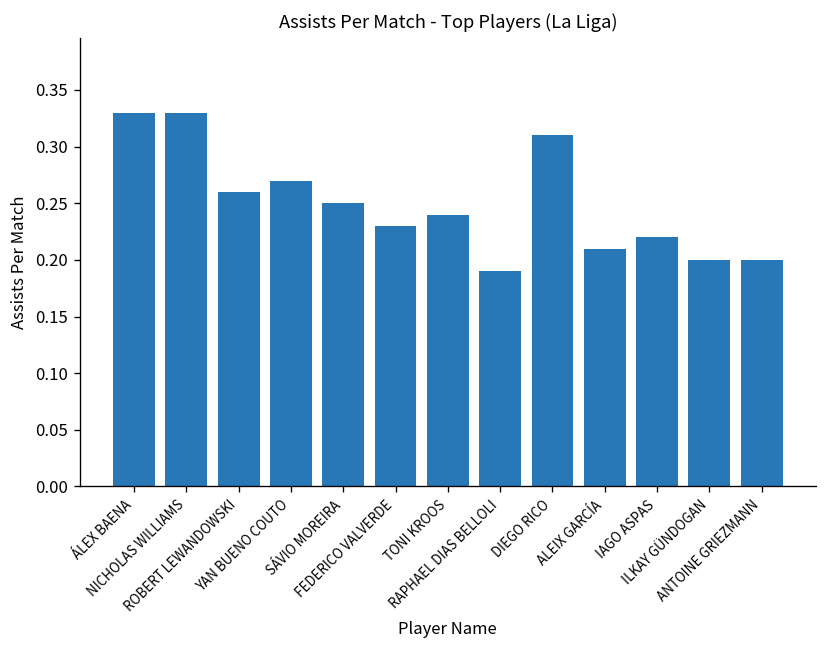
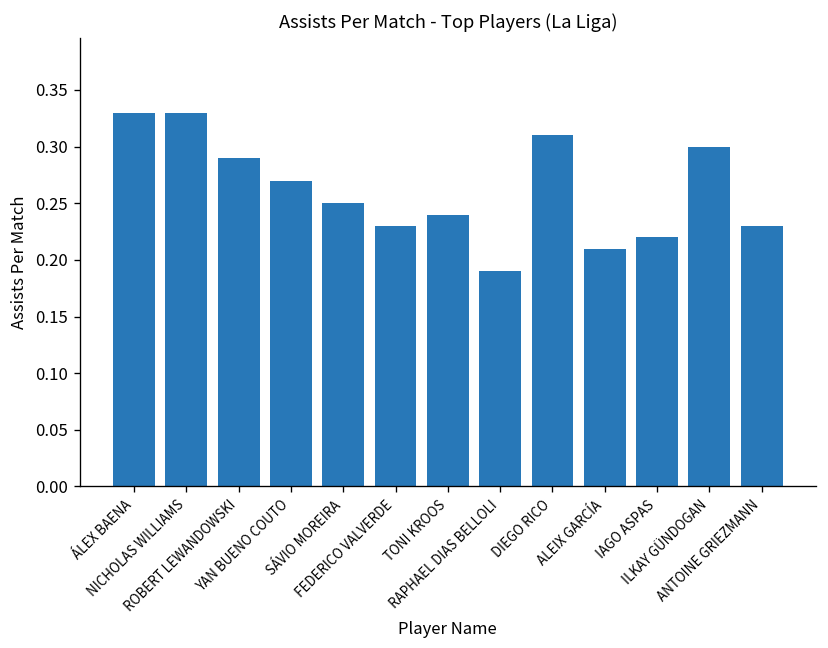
ROBERT LEWANDOWSKI: 0.26 -> 0.29
ILKAY GÜNDOGAN: 0.2 -> 0.3
ANTOINE GRIEZMANN: 0.20 -> 0.23
